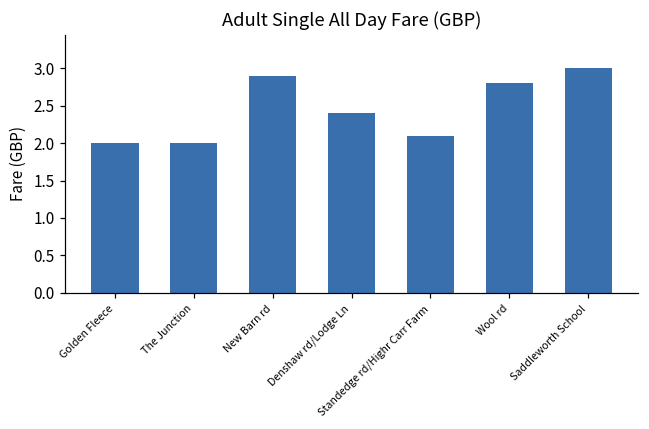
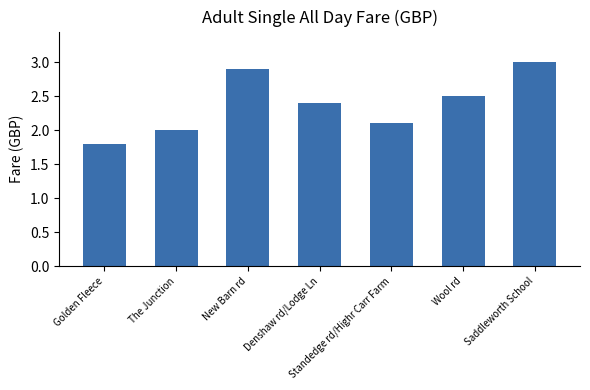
Golden Fleece: 2.0 -> 1.8
Wool rd: 2.8 -> 2.5
